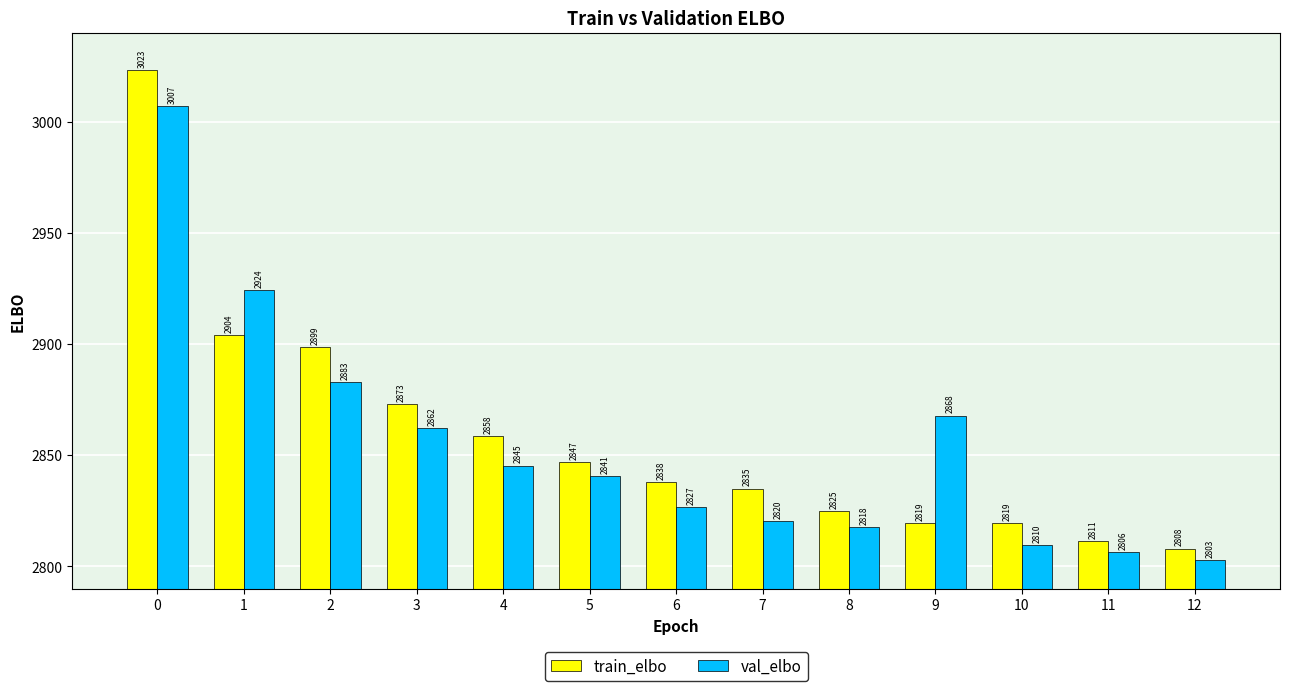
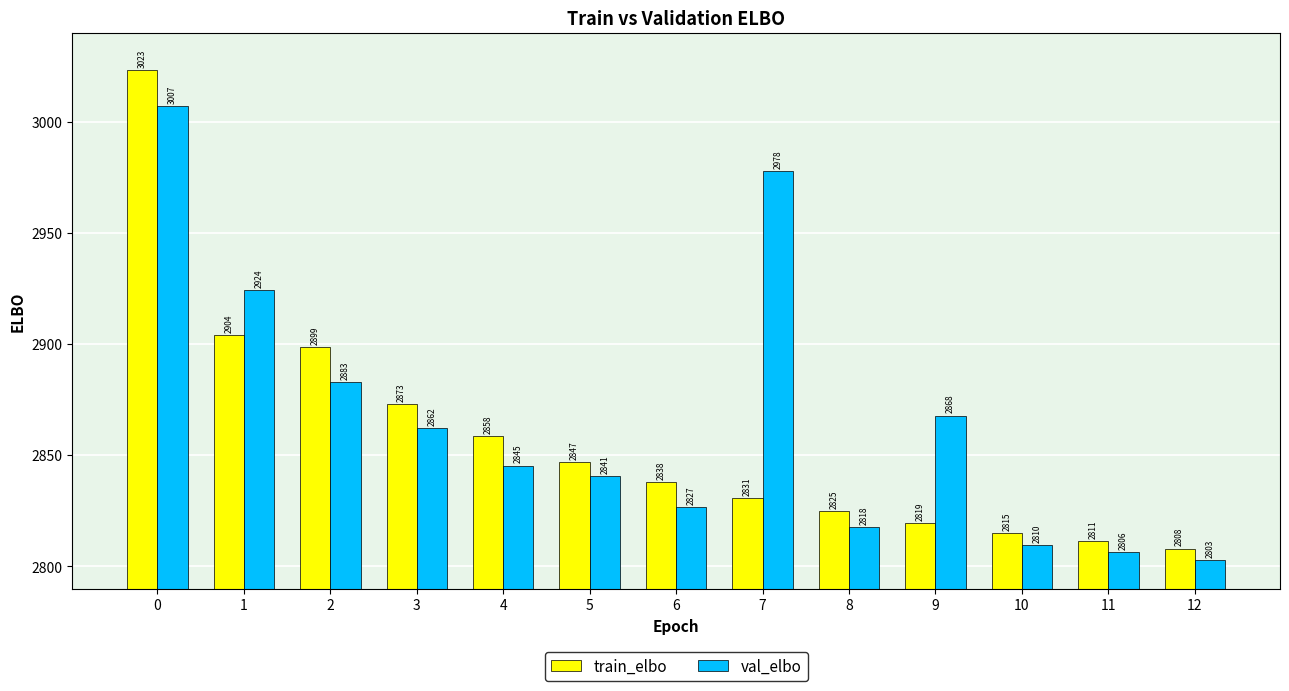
train_elbo, 7: 2835 -> 2831
val_elbo, 7: 2820 -> 2978
train_elbo, 10: 2819 -> 2815
